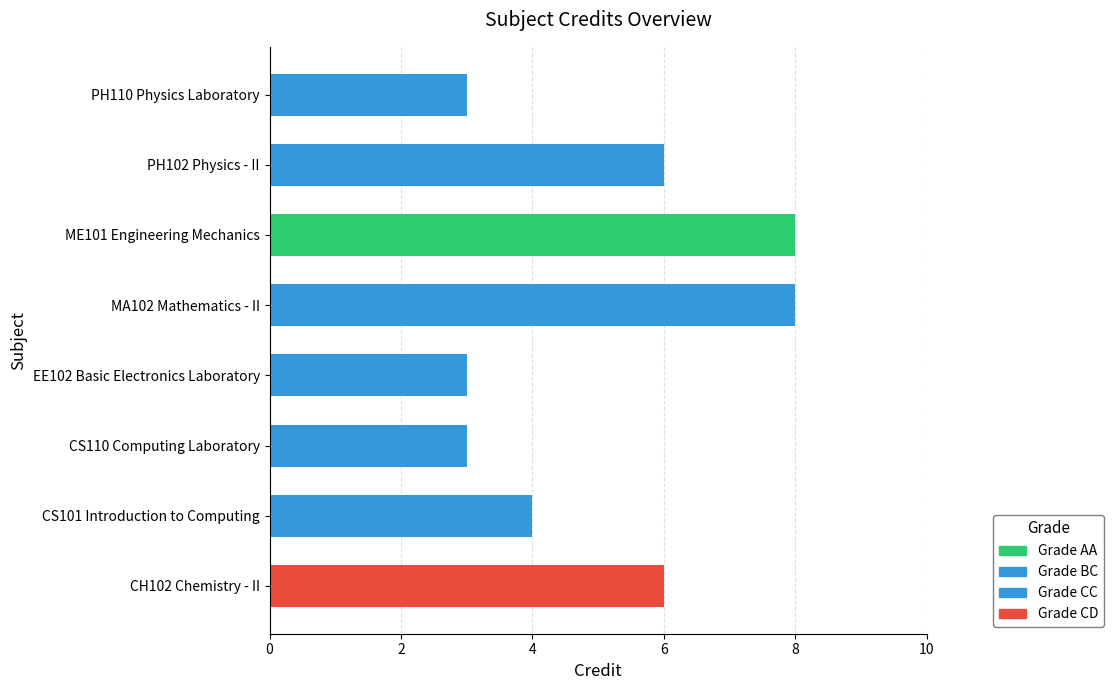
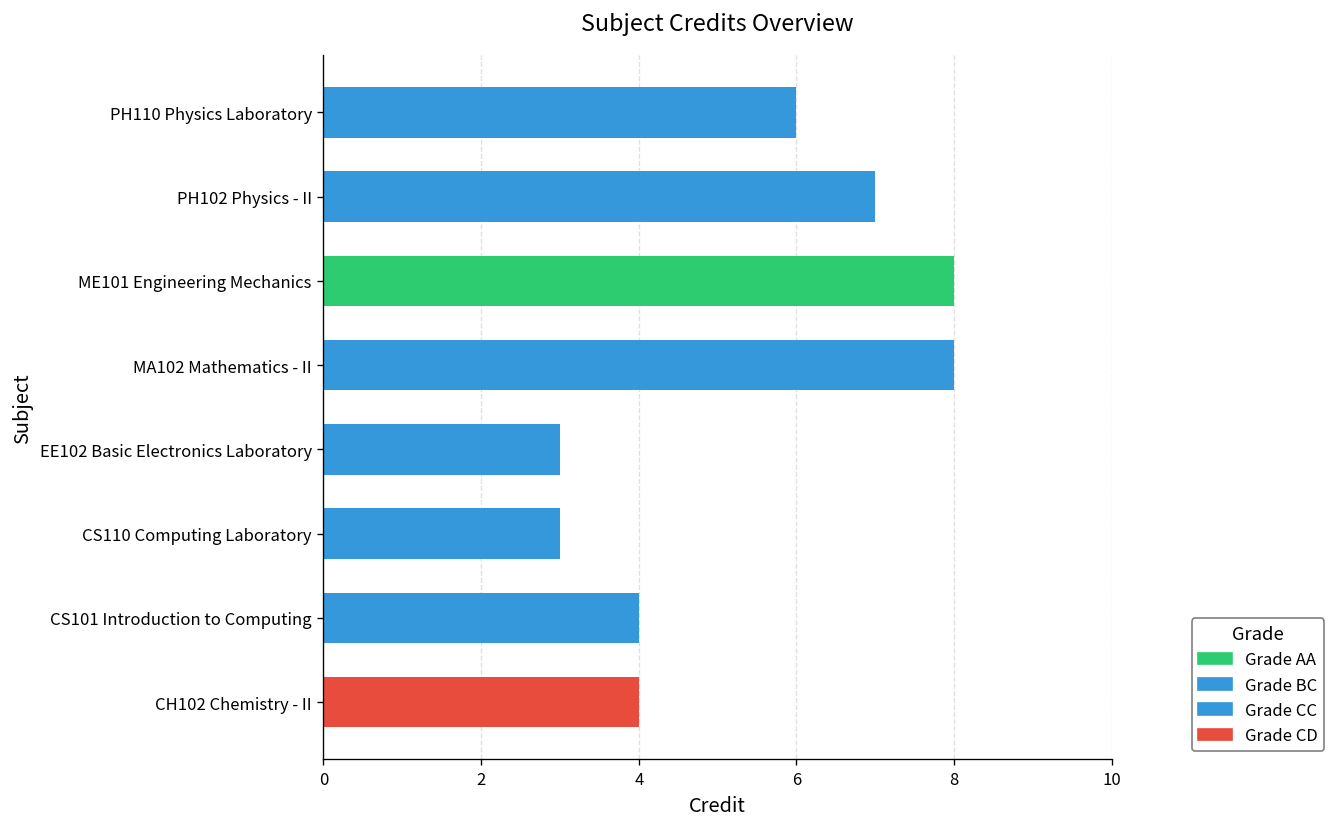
PH110 Physics Laboratory: 3 -> 6
PH102 Physics - II: 6 -> 7
CH102 Chemistry - II: 6 -> 4
